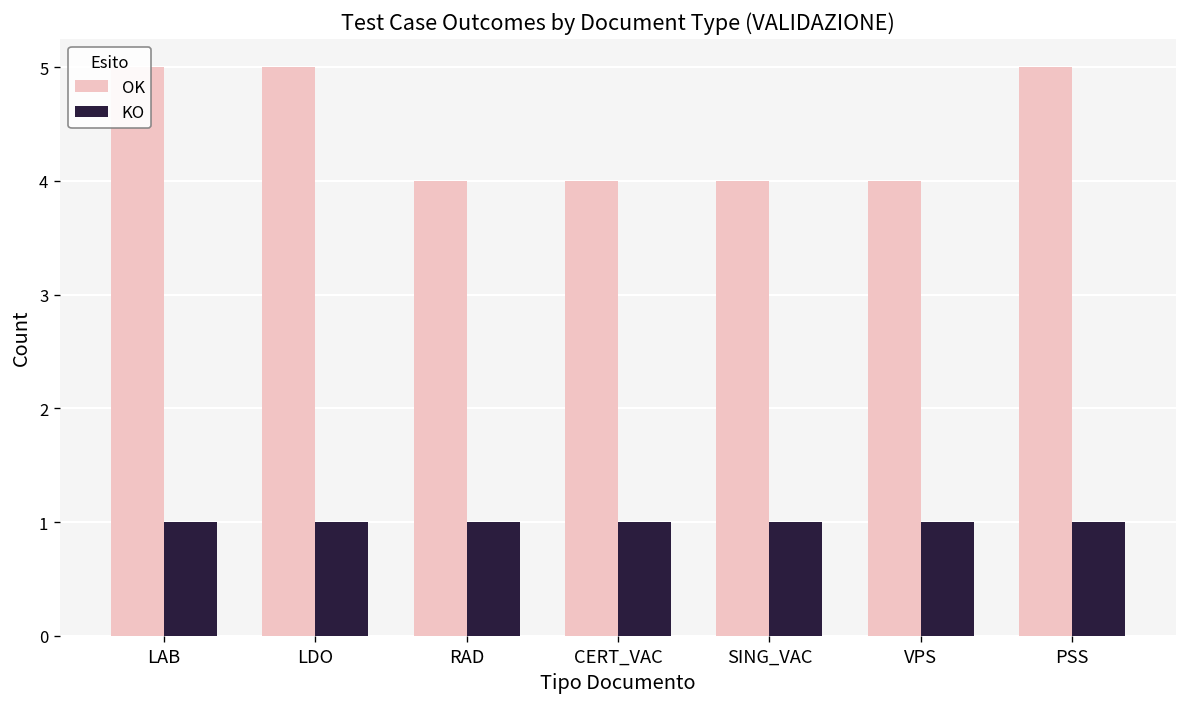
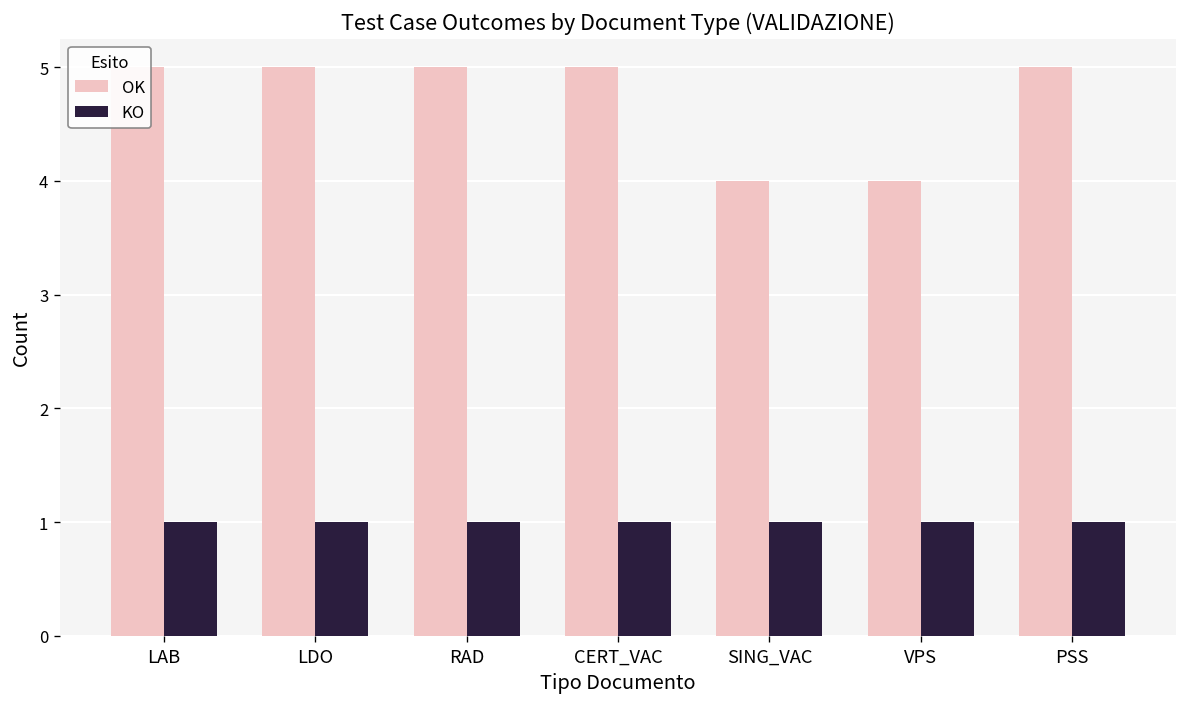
OK, RAD: 4 -> 5
OK, CERT_VAC: 4 -> 5
